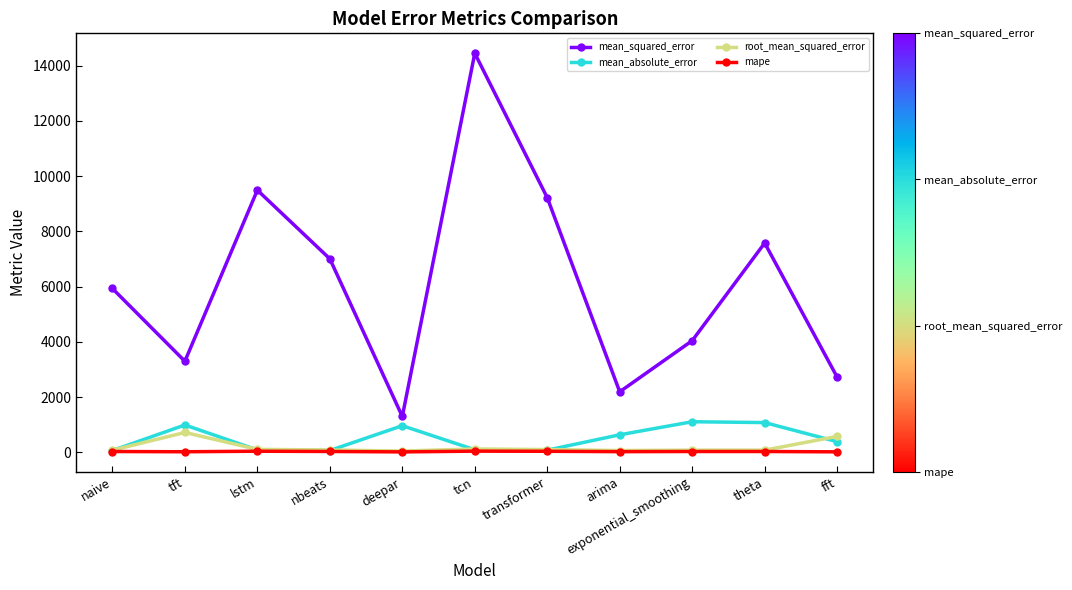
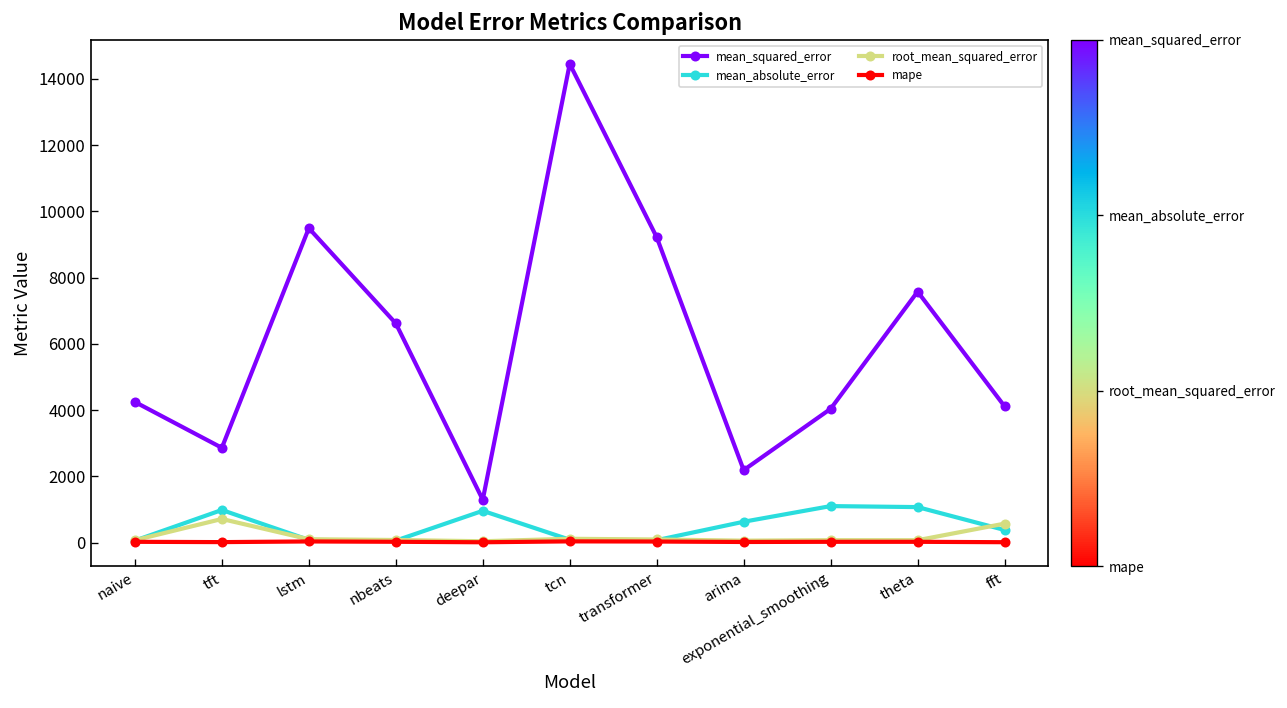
mean_squared_error, naive: 5900 -> 4200
mean_squared_error, tft: 3300 -> 2900
mean_squared_error, nbeats: 7000 -> 6600
mean_squared_error, fft: 2700 -> 4100
